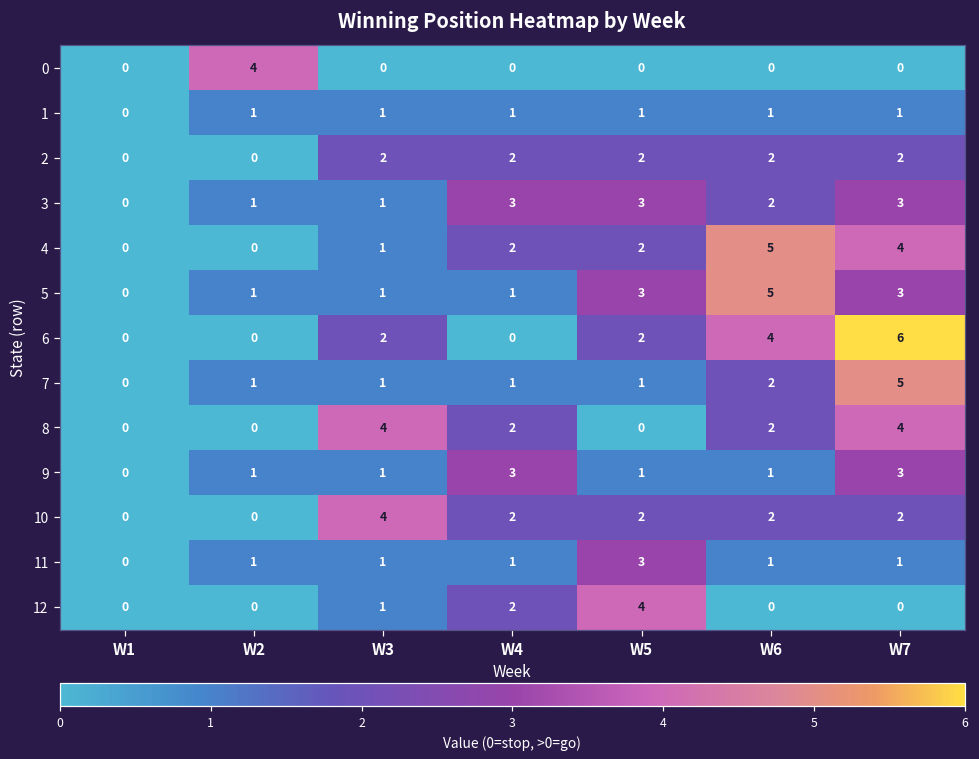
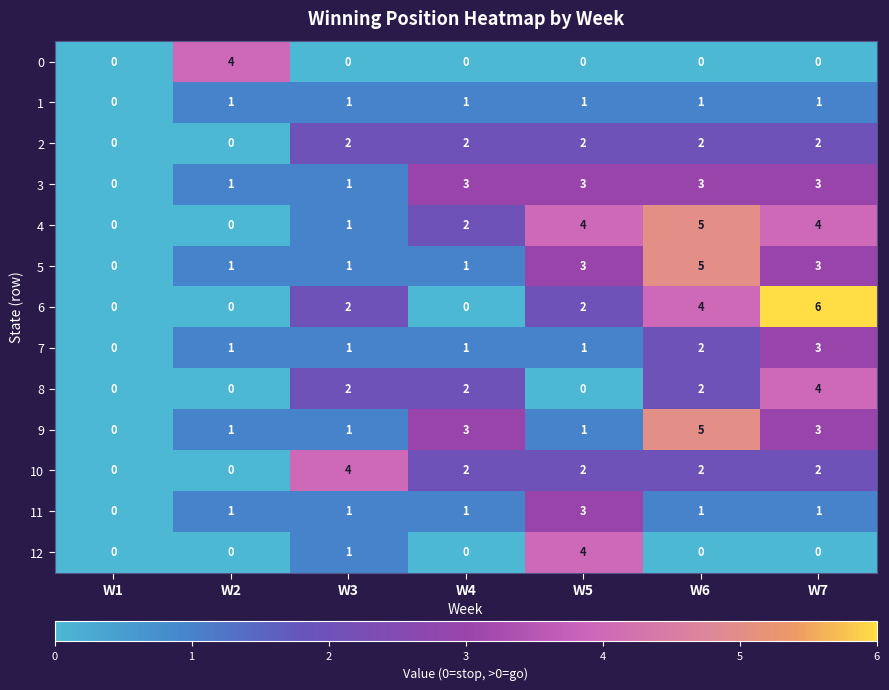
3, W6: 2 -> 3
4, W5: 2 -> 4
7, W7: 5 -> 3
8, W3: 4 -> 2
9, W6: 1 -> 5
12, W4: 2 -> 0
